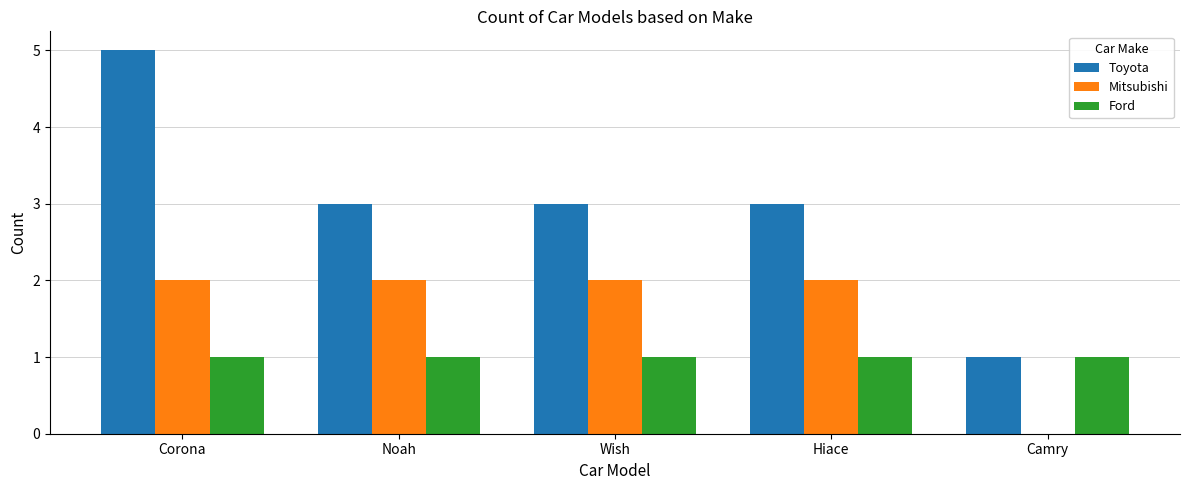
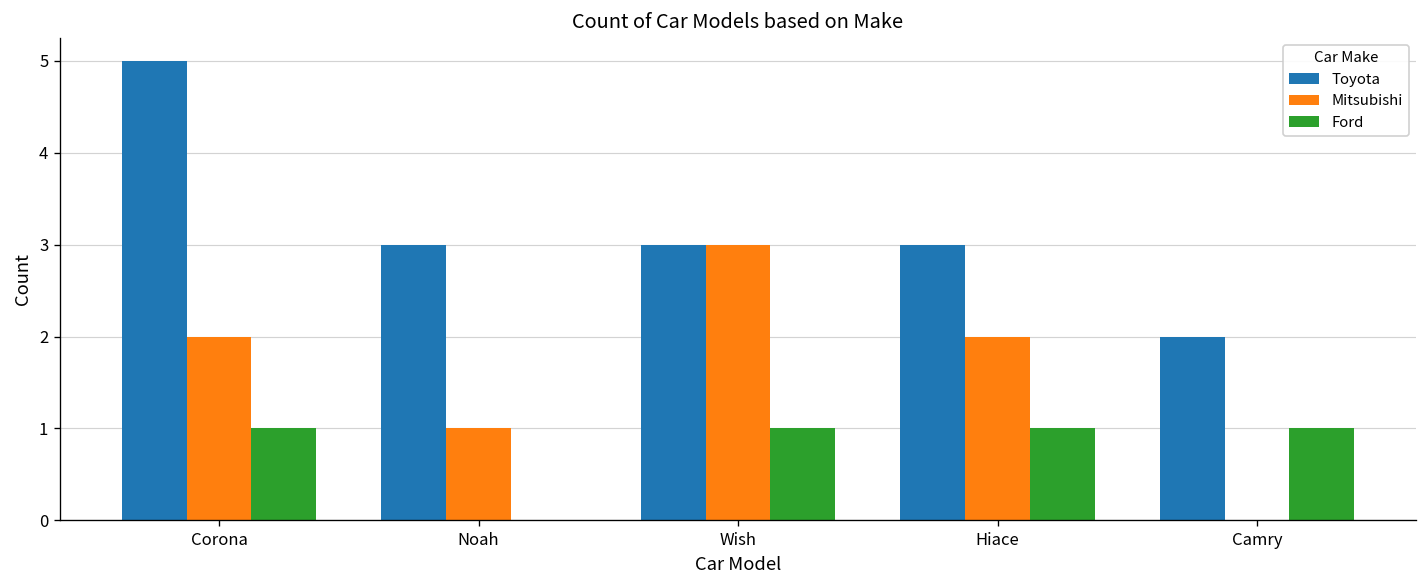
Mitsubishi, Noah: 2 -> 1
Ford, Noah: 1 -> 0
Mitsubishi, Wish: 2 -> 3
Toyota, Camry: 1 -> 2
